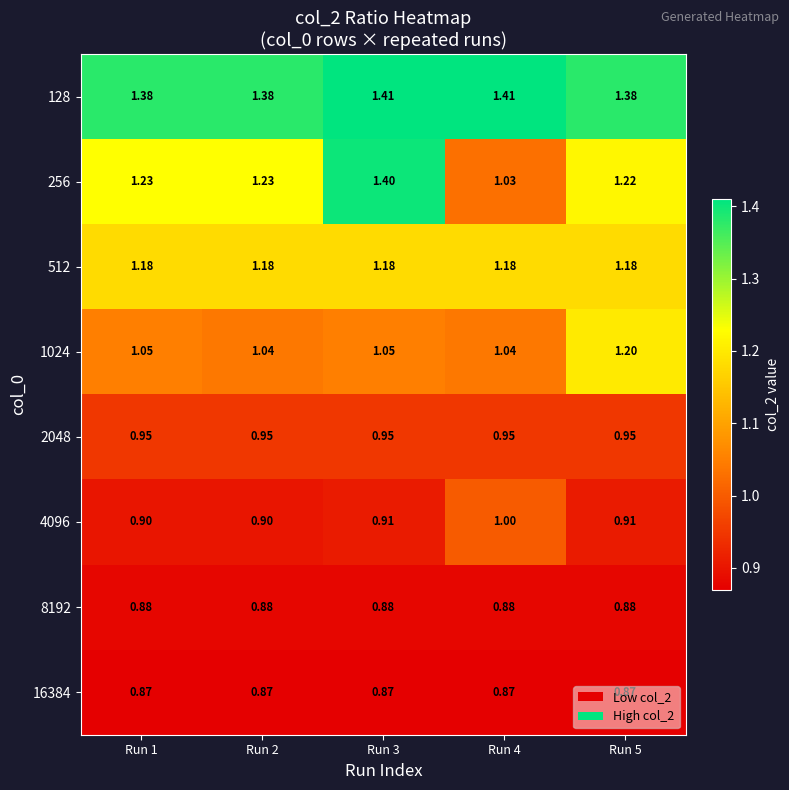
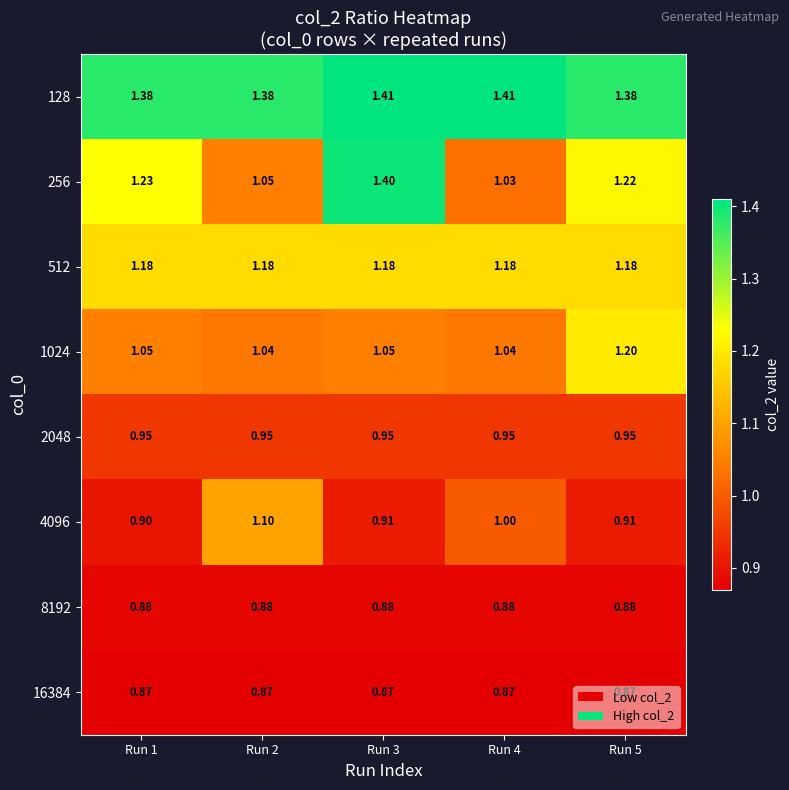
256, Run 2: 1.23 -> 1.05
4096, Run 2: 0.90 -> 1.10
